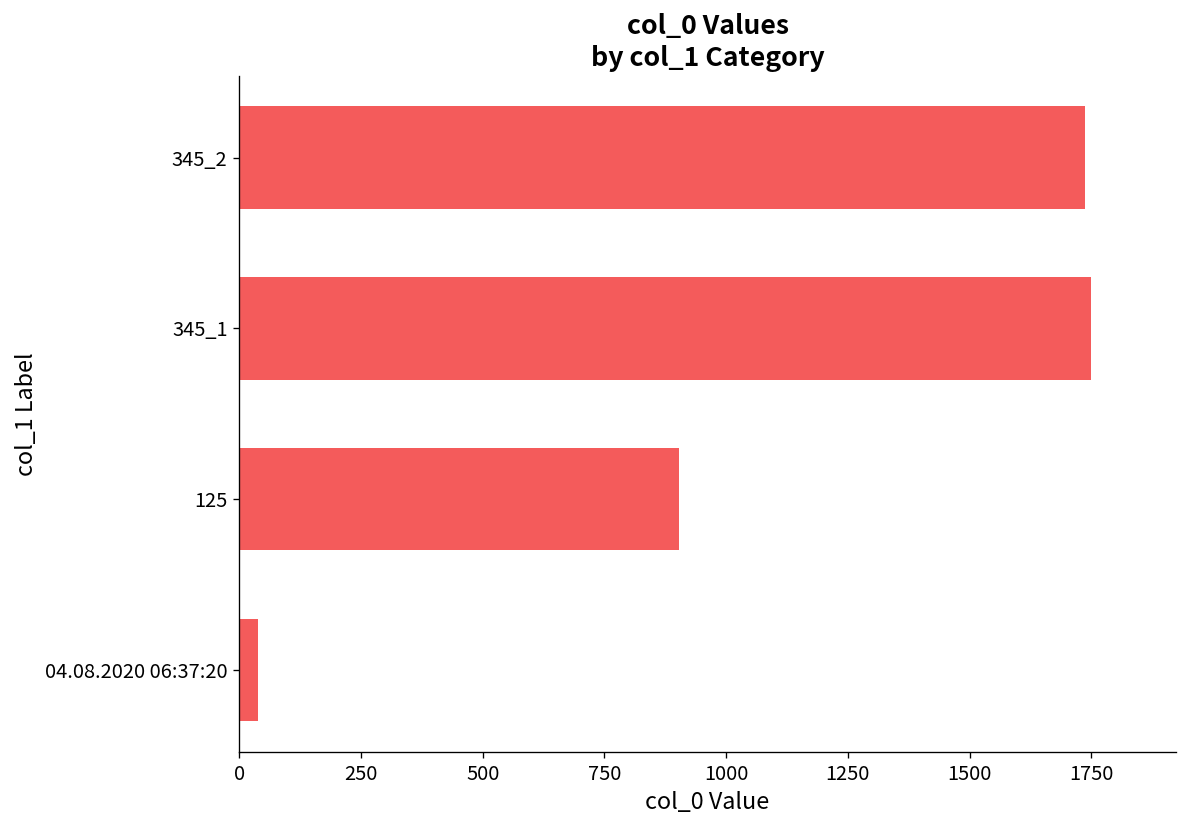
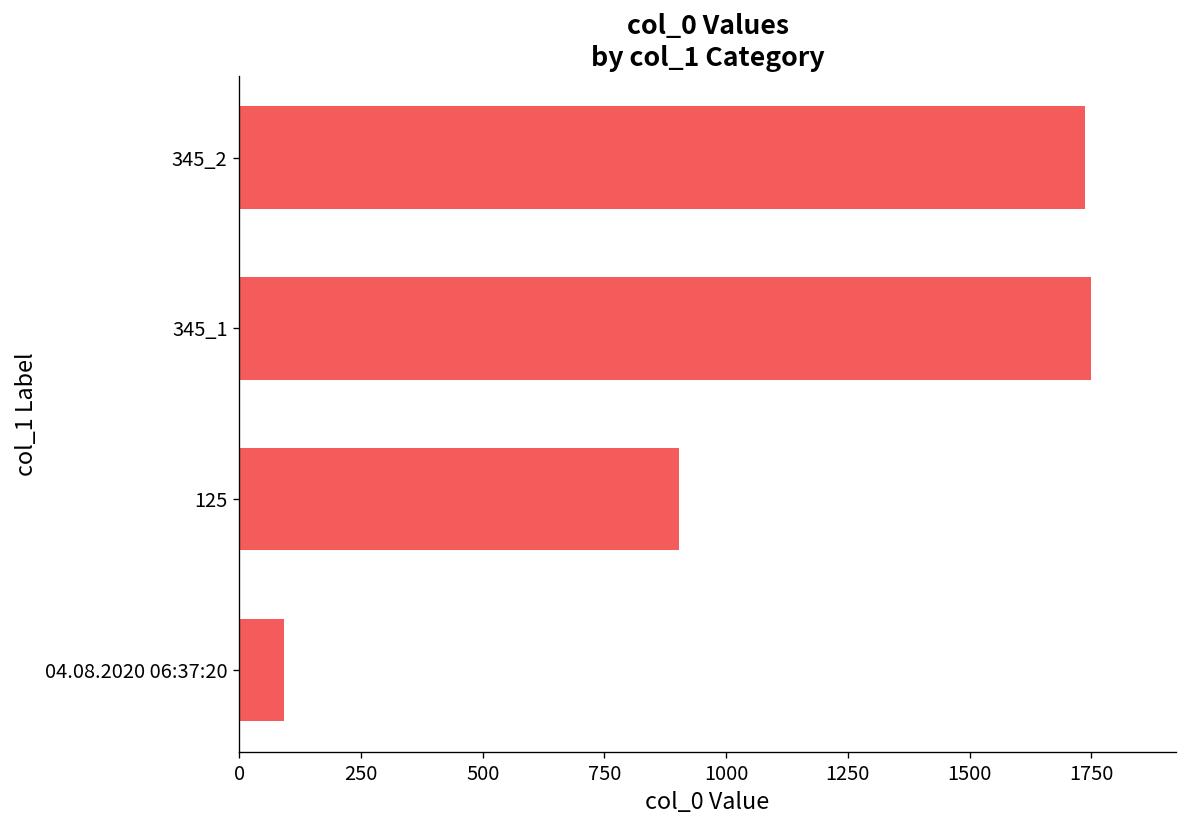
04.08.2020 06:37:20: 40 -> 90
